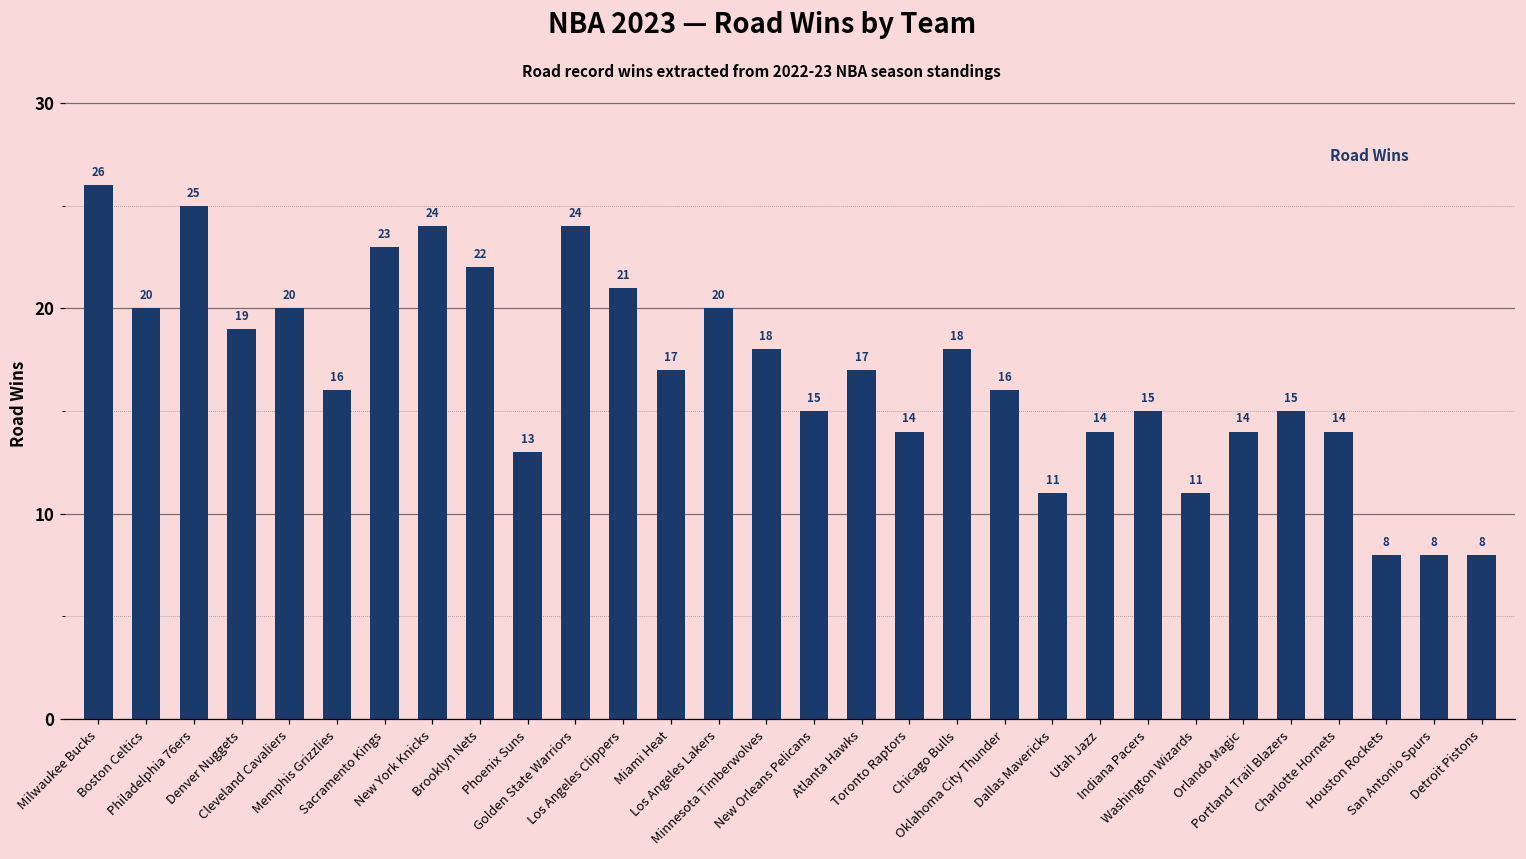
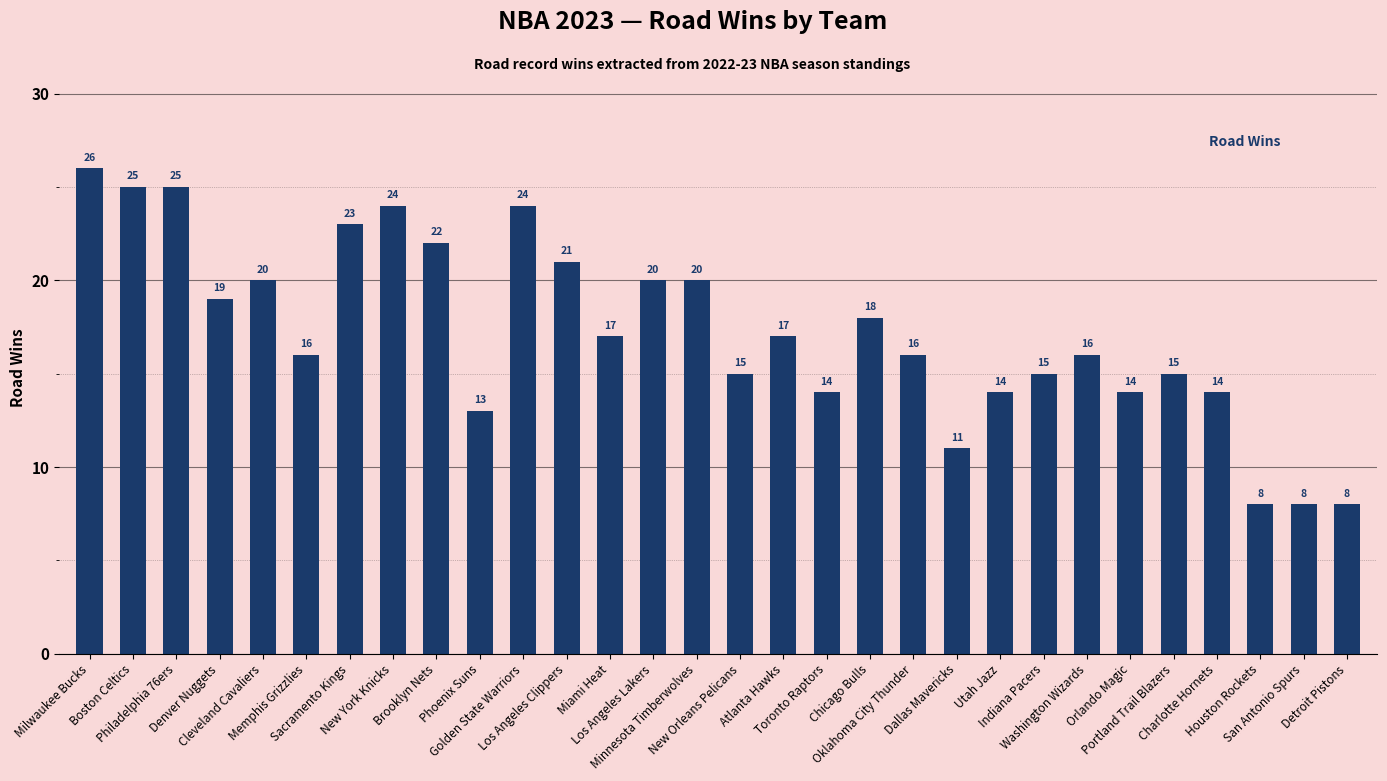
Boston Celtics: 20 -> 25
Minnesota Timberwolves: 18 -> 20
Washington Wizards: 11 -> 16
